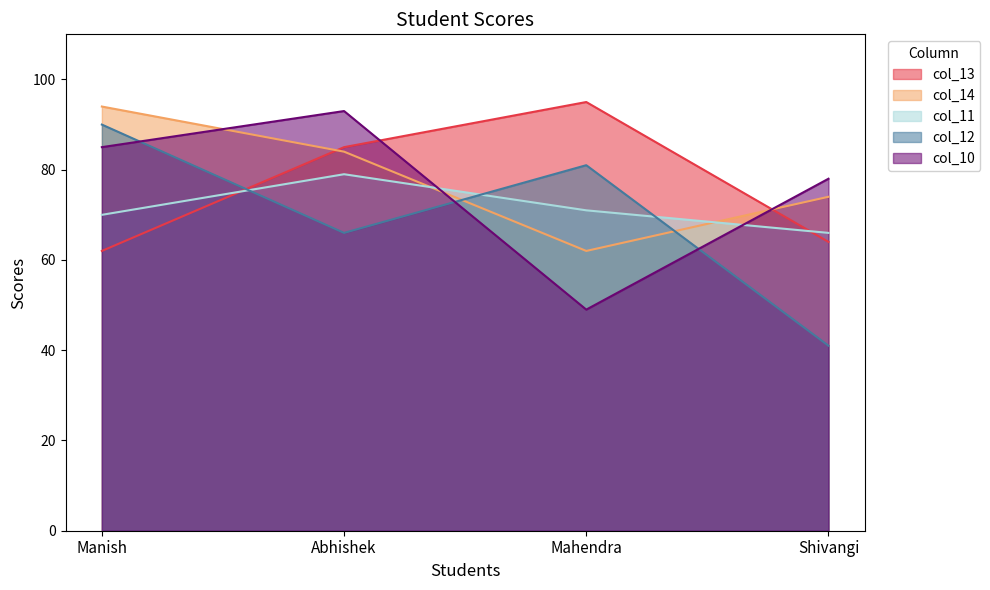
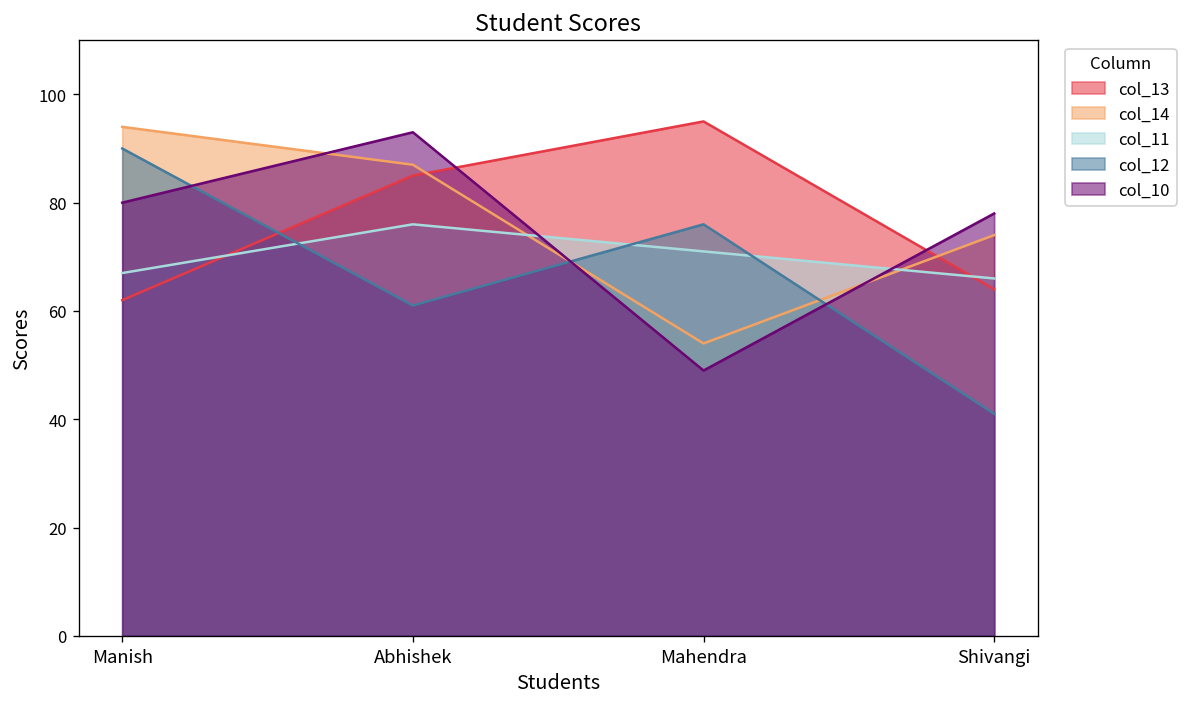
col_11, Manish: 70 -> 67
col_10, Manish: 85 -> 80
col_14, Abhishek: 84 -> 87
col_11, Abhishek: 79 -> 76
col_12, Abhishek: 66 -> 61
col_14, Mahendra: 62 -> 54
col_12, Mahendra: 81 -> 76
